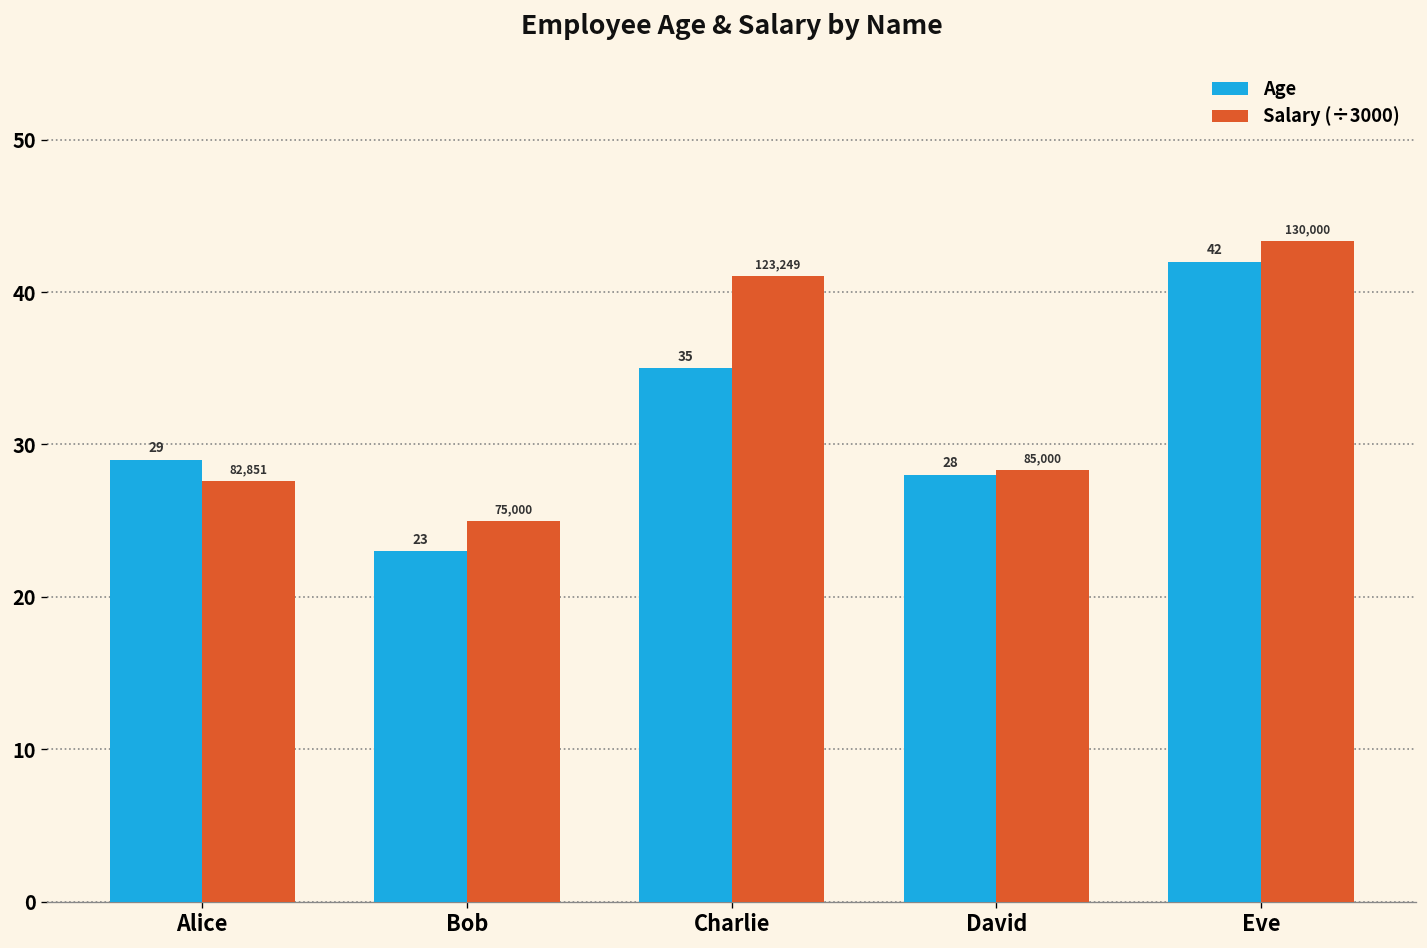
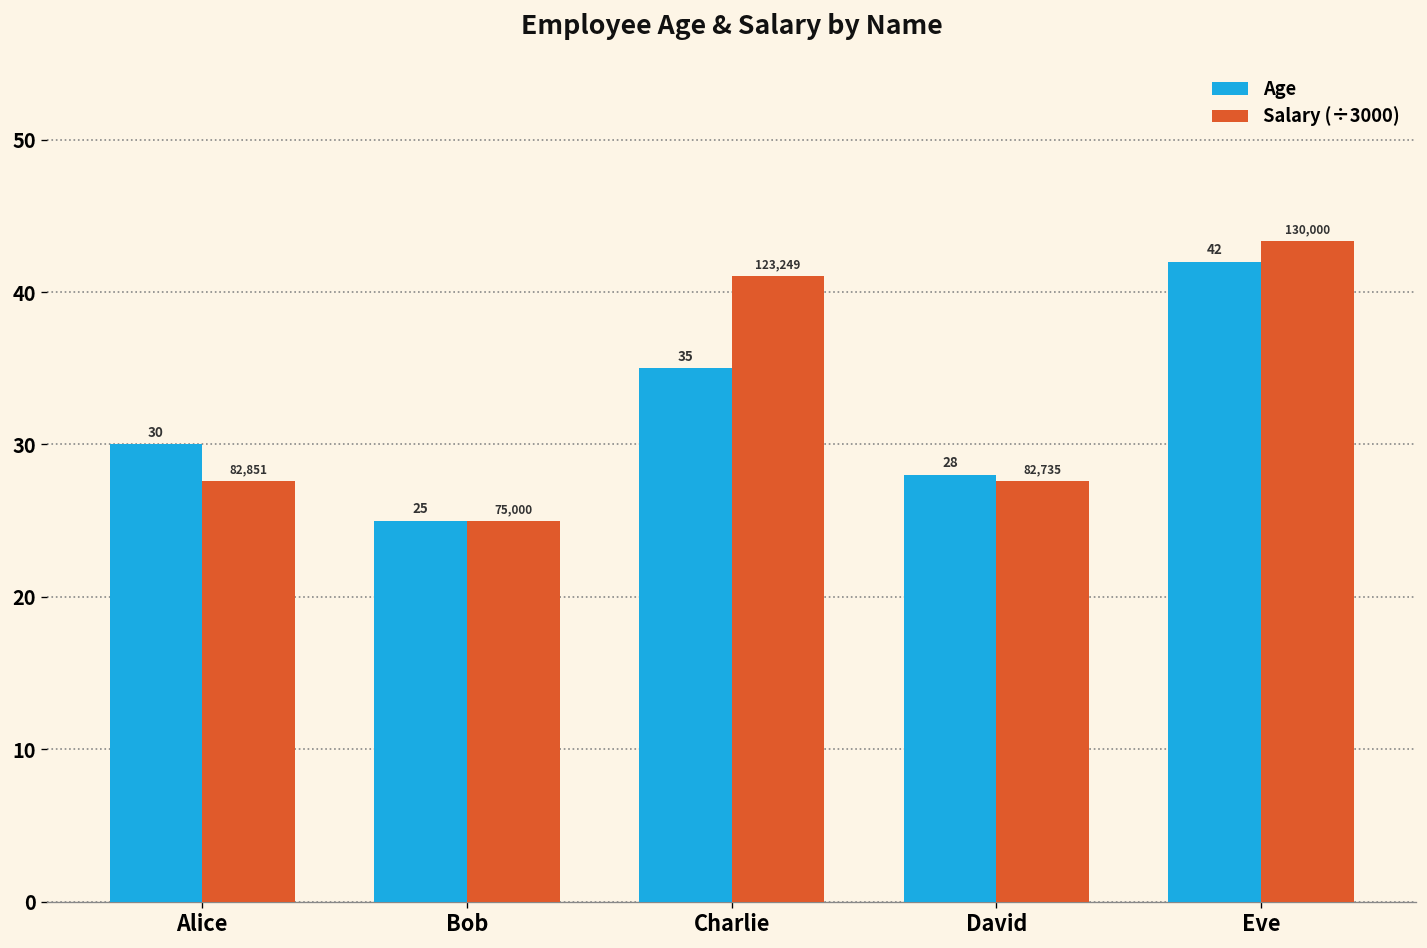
Age, Alice: 29 -> 30
Age, Bob: 23 -> 25
Salary (÷3000), David: 85,000 -> 82,735
